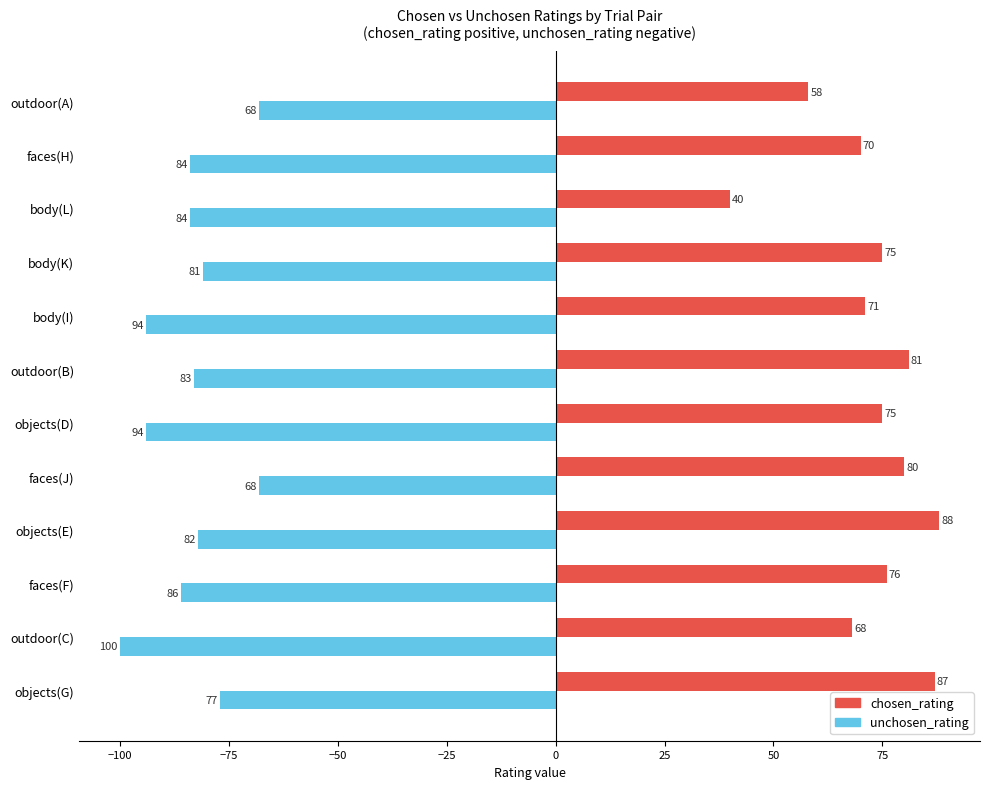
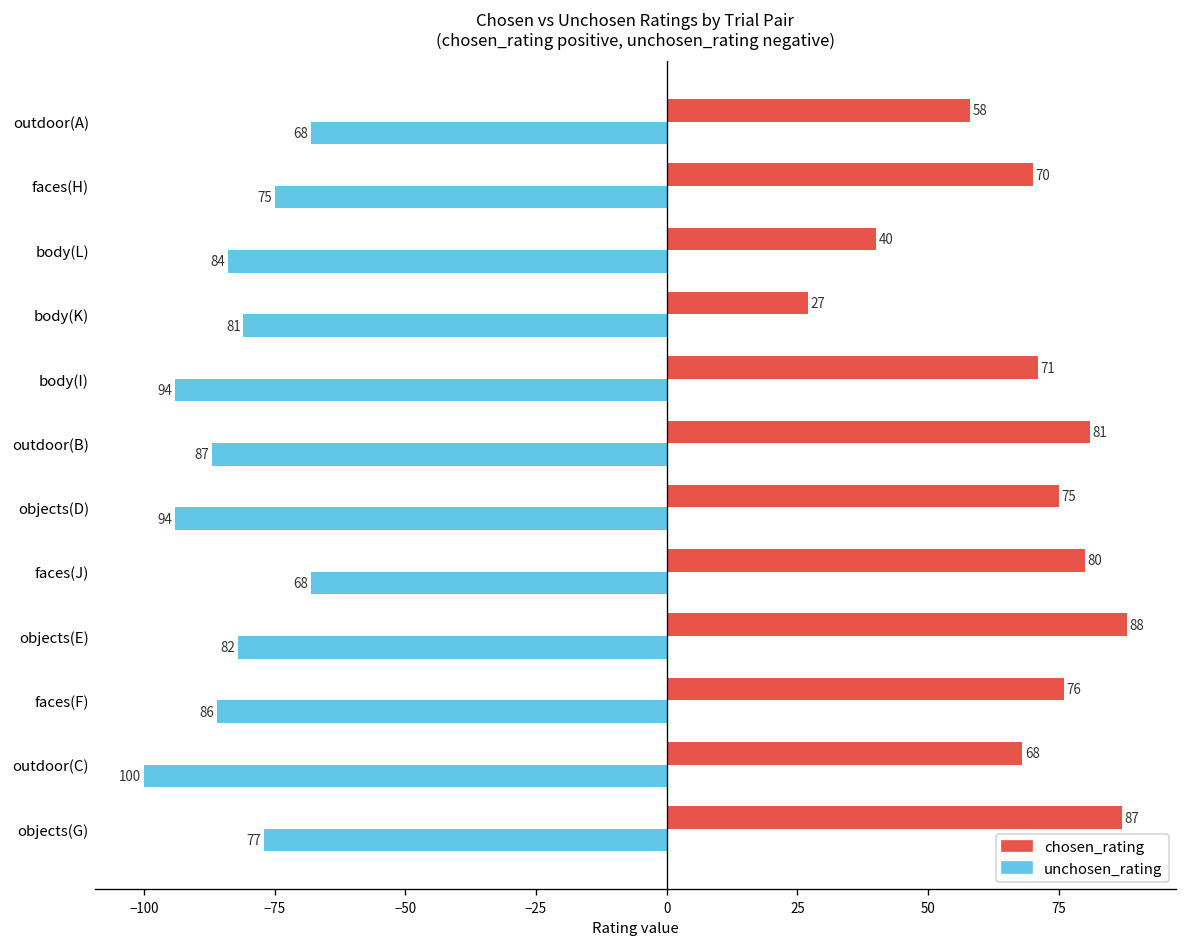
unchosen_rating, faces(H): 84 -> 75
chosen_rating, body(K): 75 -> 27
unchosen_rating, outdoor(B): 83 -> 87
